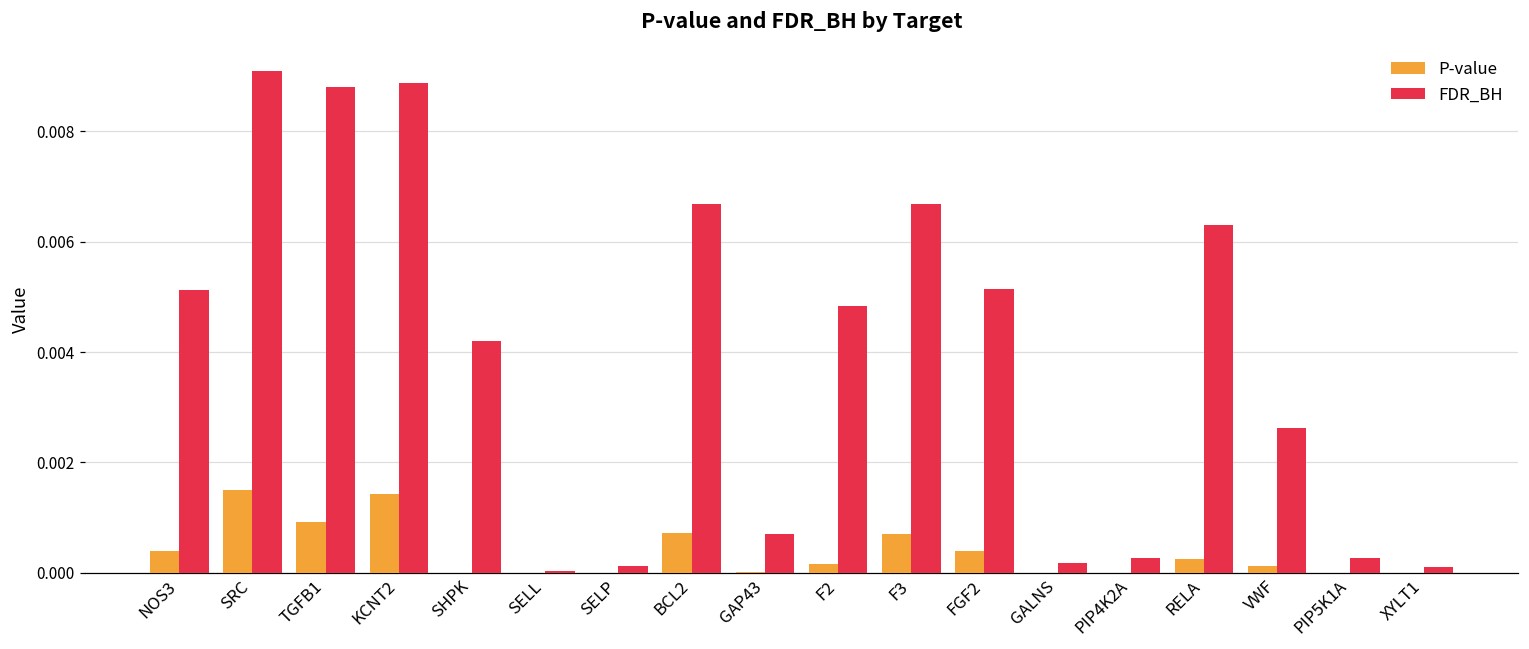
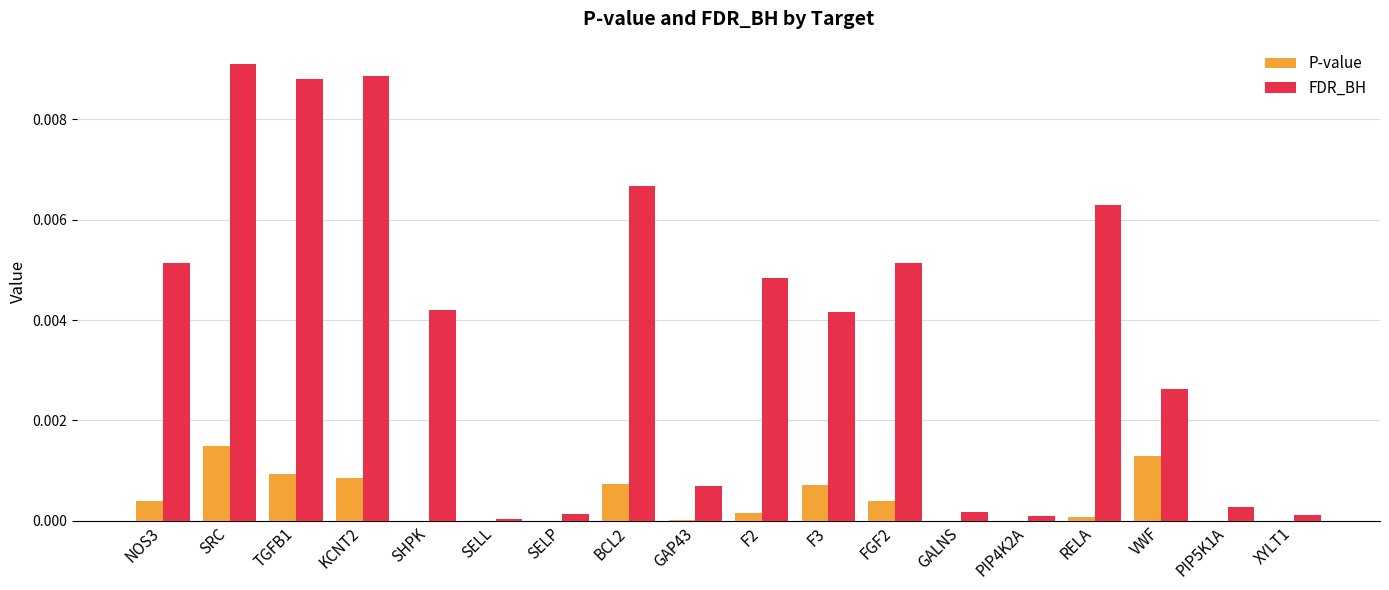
P-value, KCNT2: 0.0014 -> 0.0009
FDR_BH, F3: 0.0067 -> 0.0042
FDR_BH, PIP4K2A: 0.0003 -> 0.0001
P-value, RELA: 0.0002 -> 0.0001
P-value, VWF: 0.0001 -> 0.0013
